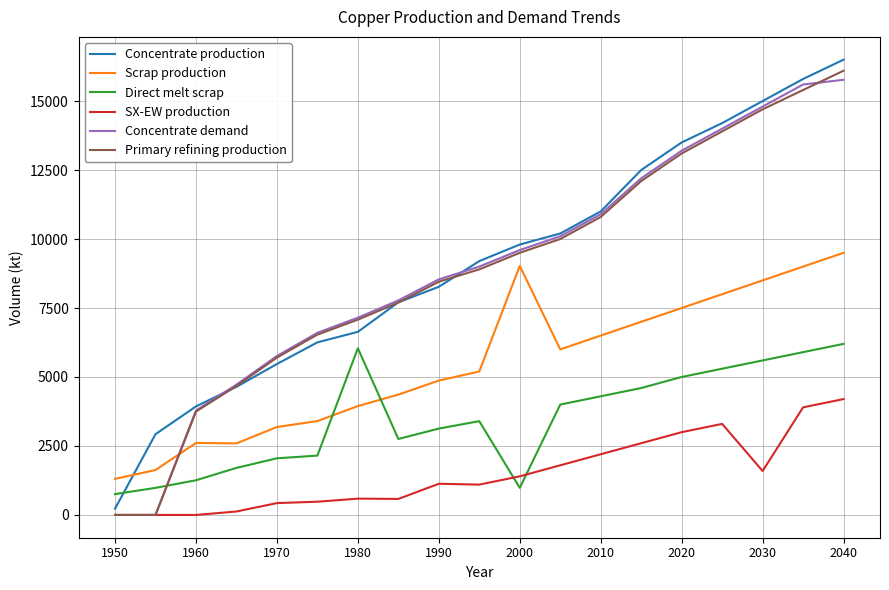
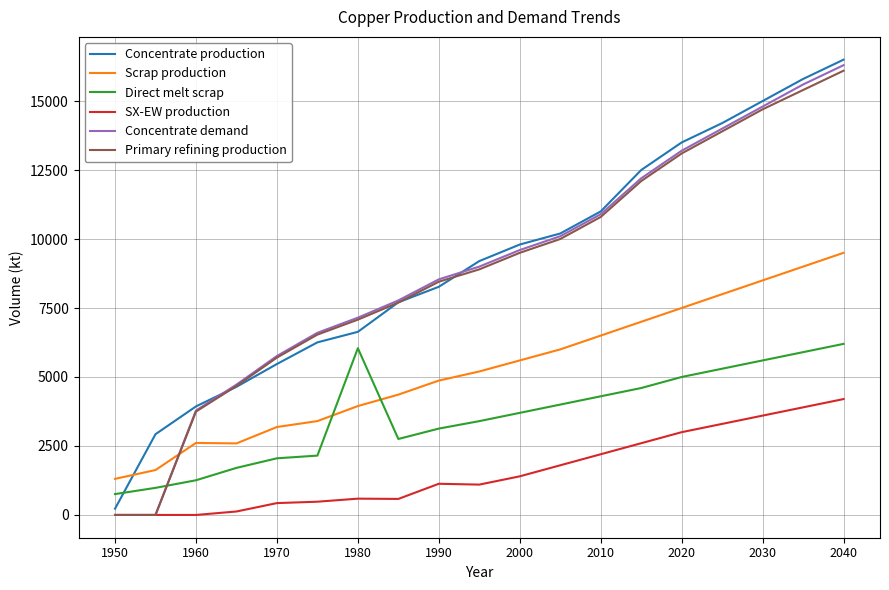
Scrap production, 2000: 9000 -> 5600
Direct melt scrap, 2000: 1000 -> 3700
SX-EW production, 2030: 1600 -> 3600
Concentrate demand, 2040: 15800 -> 16300
